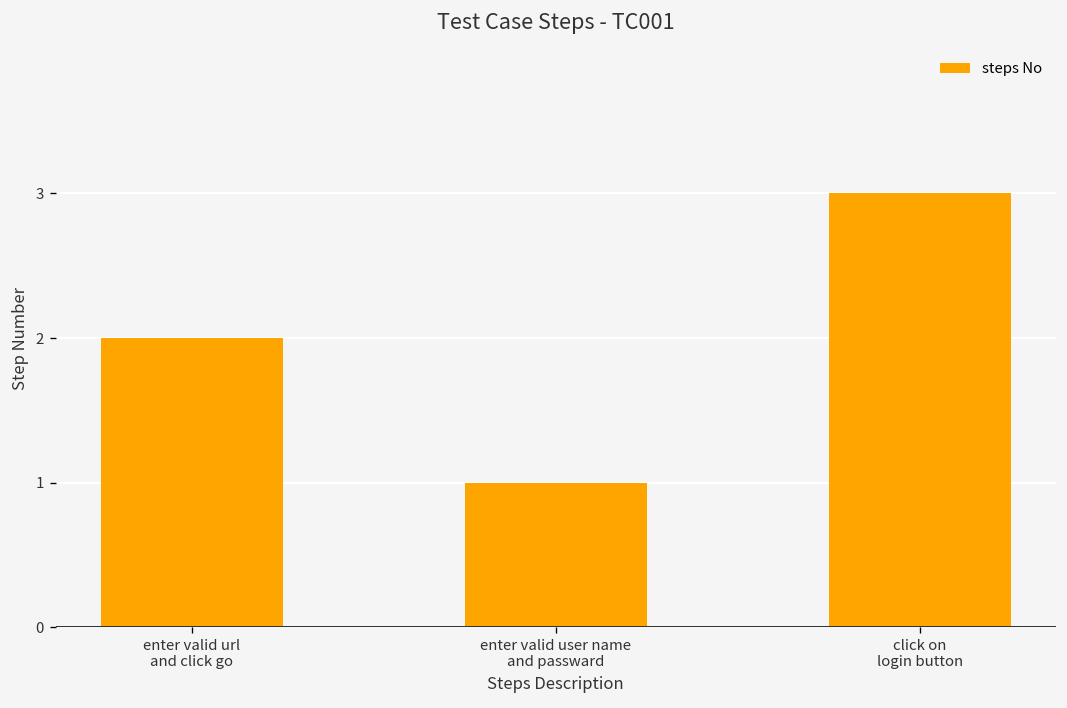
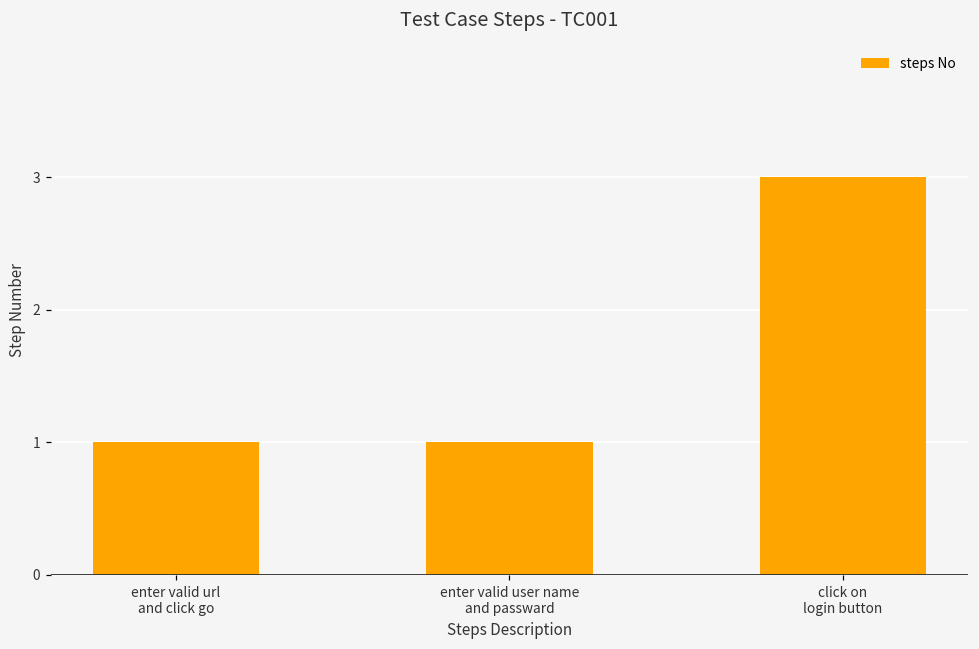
enter valid url and click go: 2 -> 1
